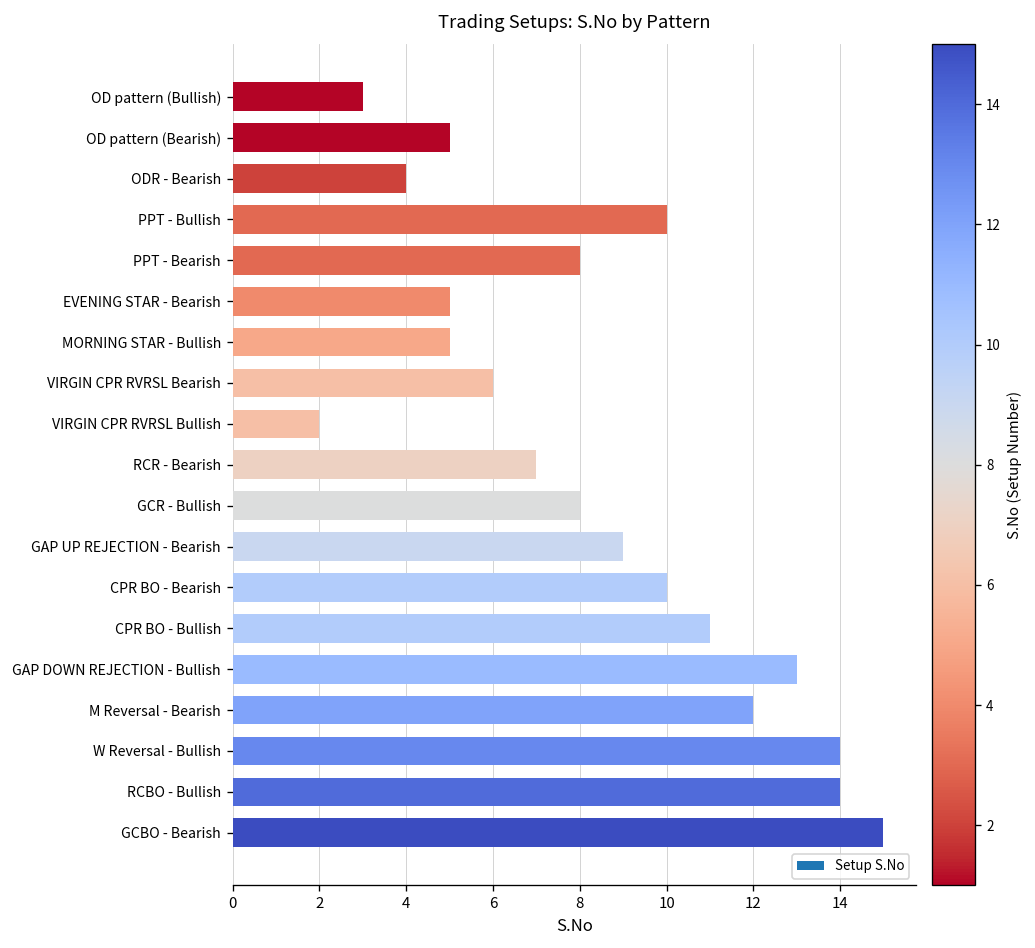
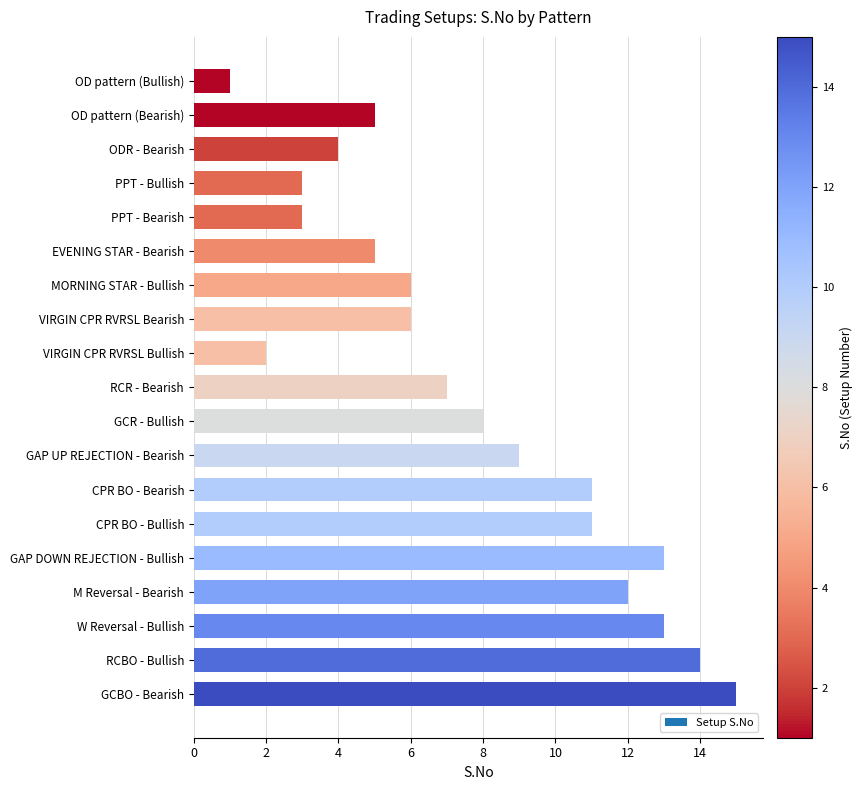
OD pattern (Bullish): 3 -> 1
PPT - Bullish: 10 -> 3
PPT - Bearish: 8 -> 3
MORNING STAR - Bullish: 5 -> 6
CPR BO - Bearish: 10 -> 11
W Reversal - Bullish: 14 -> 13
